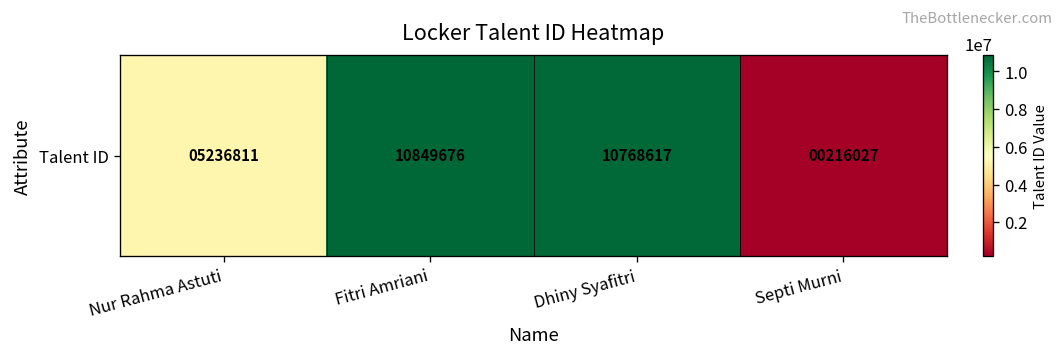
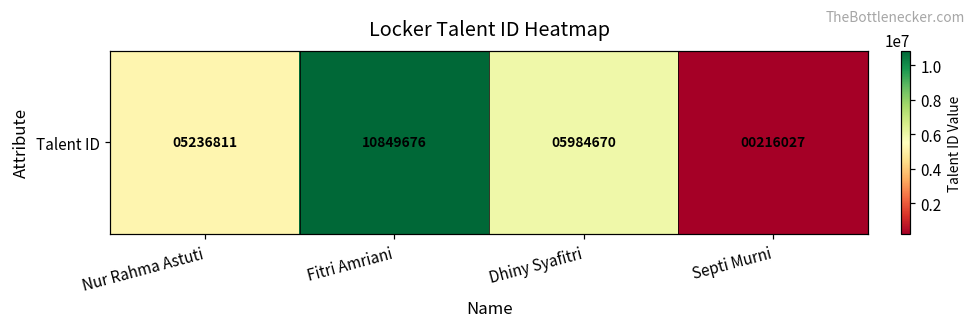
Talent ID, Dhiny Syafitri: 10768617 -> 05984670
